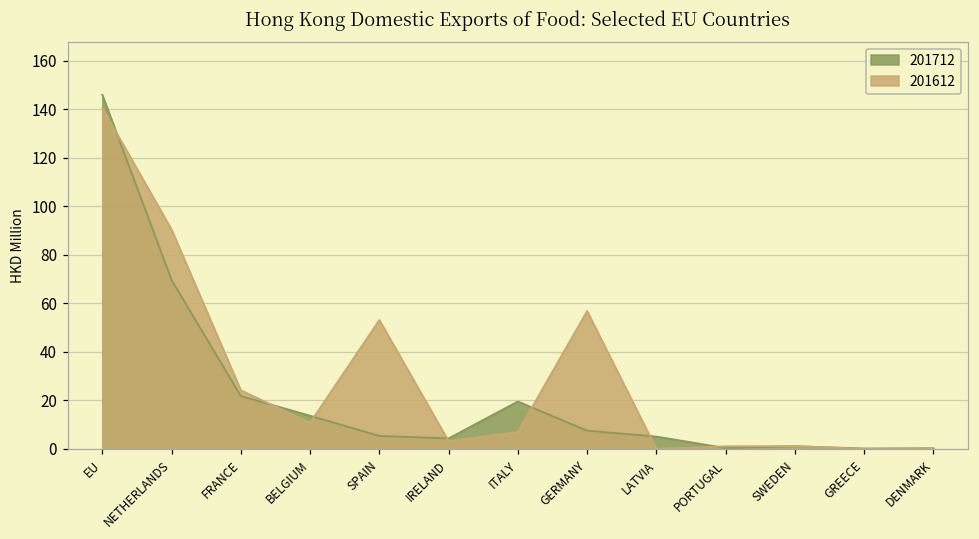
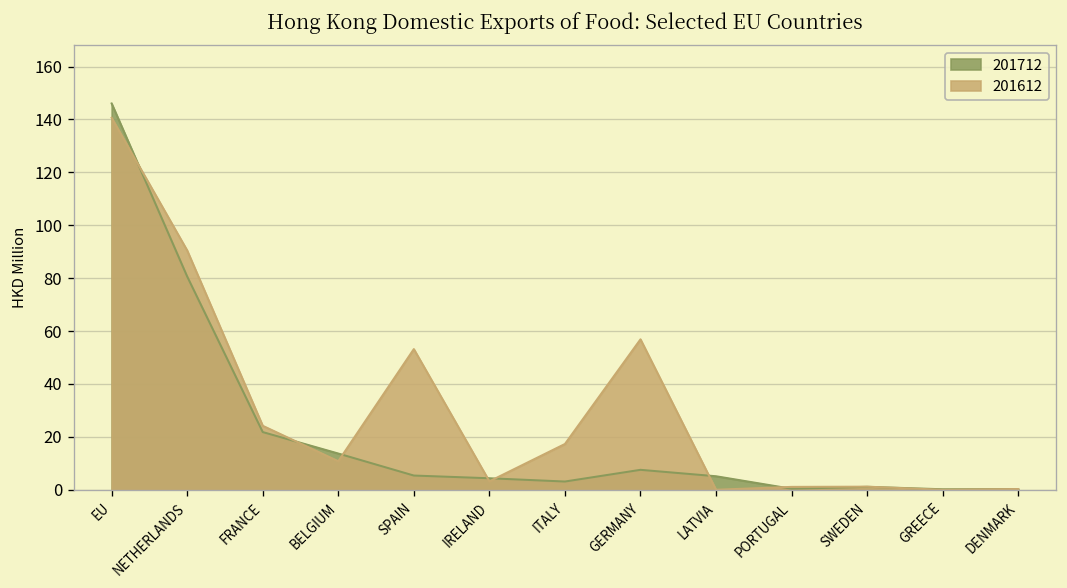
201712, NETHERLANDS: 70 -> 81
201712, ITALY: 20 -> 3
201612, ITALY: 7 -> 17
